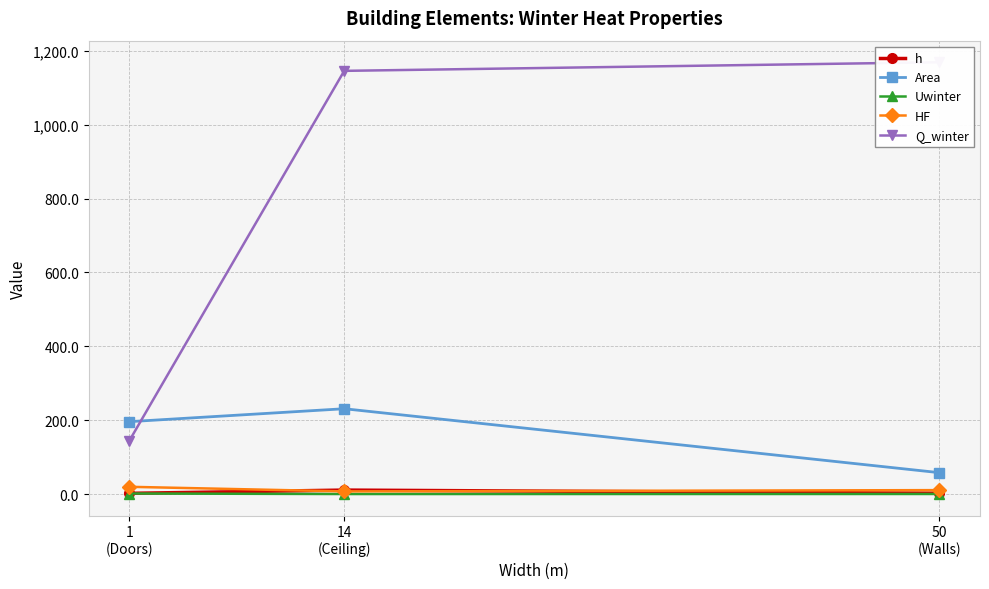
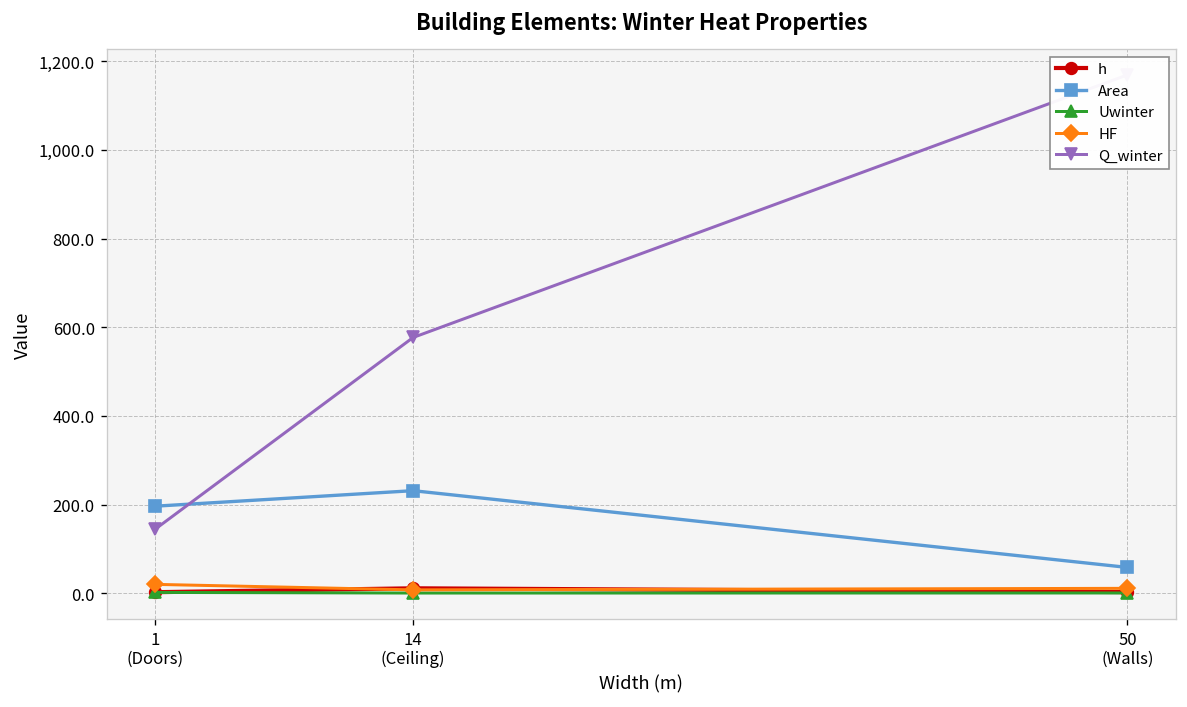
Q_winter, 14 (Ceiling): 1,150 -> 580
